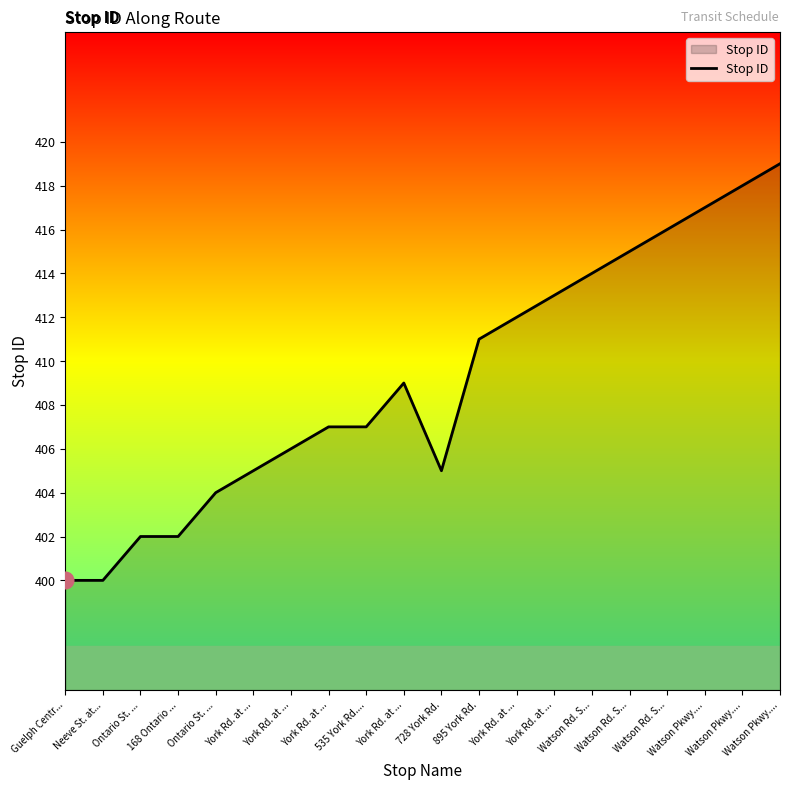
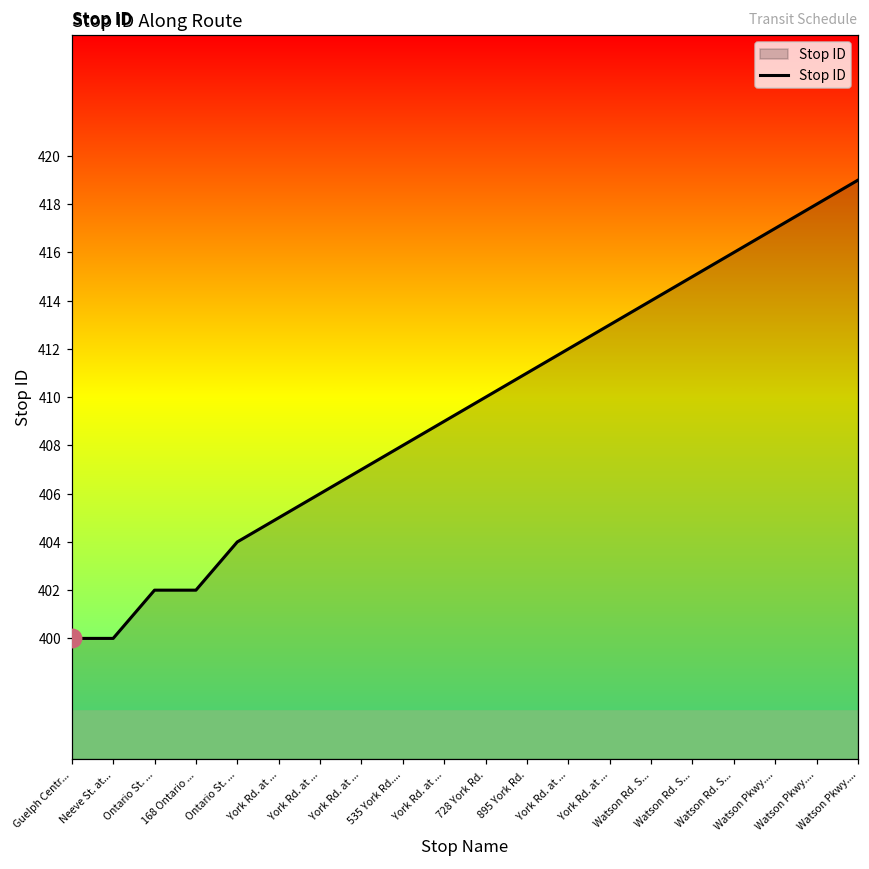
Stop ID, 535 York Rd....: 407 -> 408
Stop ID, 728 York Rd.: 405 -> 410
